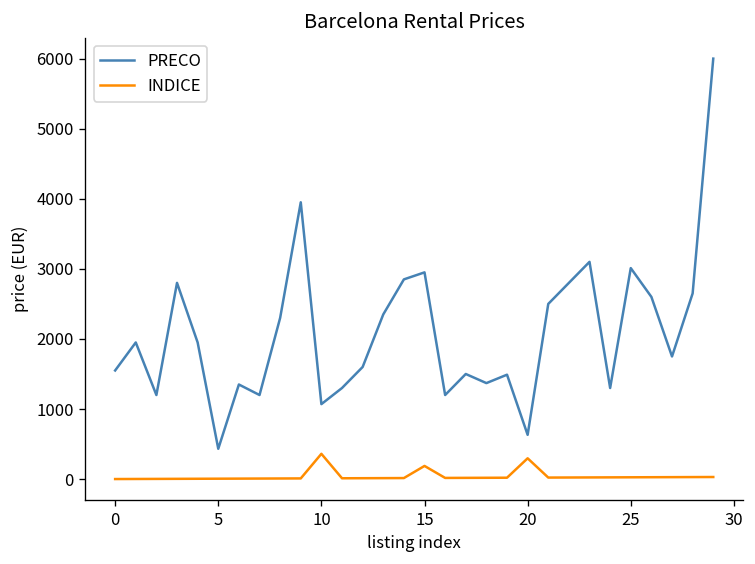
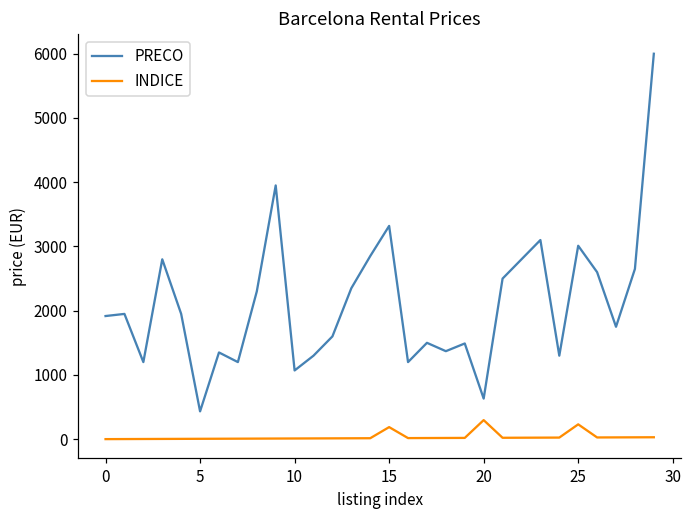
PRECO, 0: 1600 -> 1900
INDICE, 10: 400 -> 0
PRECO, 15: 3000 -> 3300
INDICE, 25: 0 -> 200
